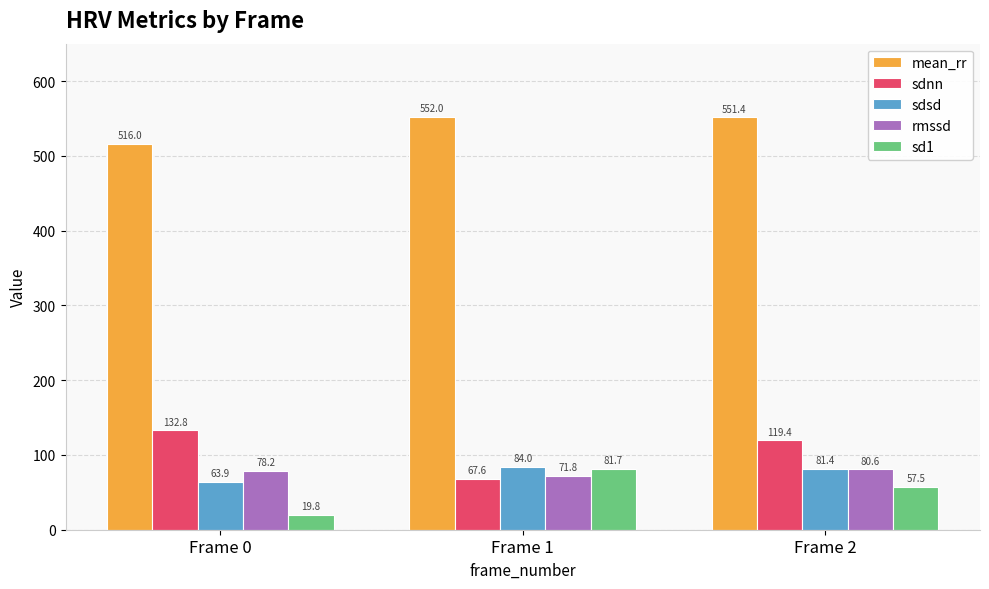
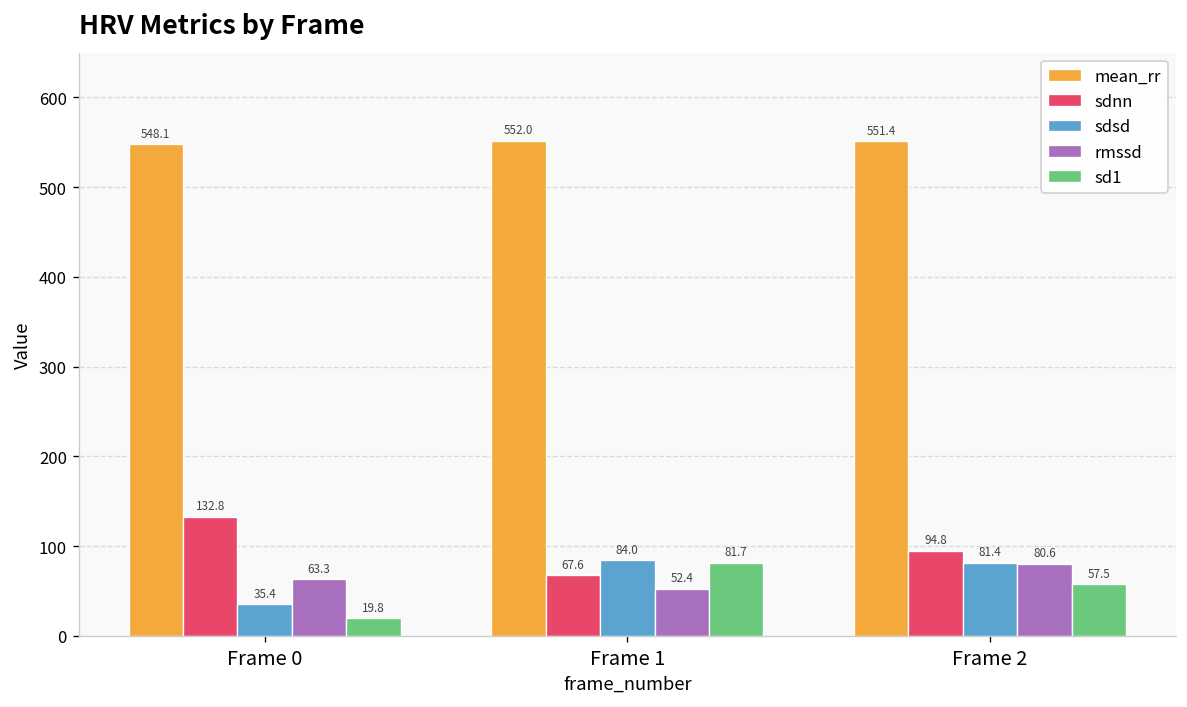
mean_rr, Frame 0: 516.0 -> 548.1
sdsd, Frame 0: 63.9 -> 35.4
rmssd, Frame 0: 78.2 -> 63.3
rmssd, Frame 1: 71.8 -> 52.4
sdnn, Frame 2: 119.4 -> 94.8
